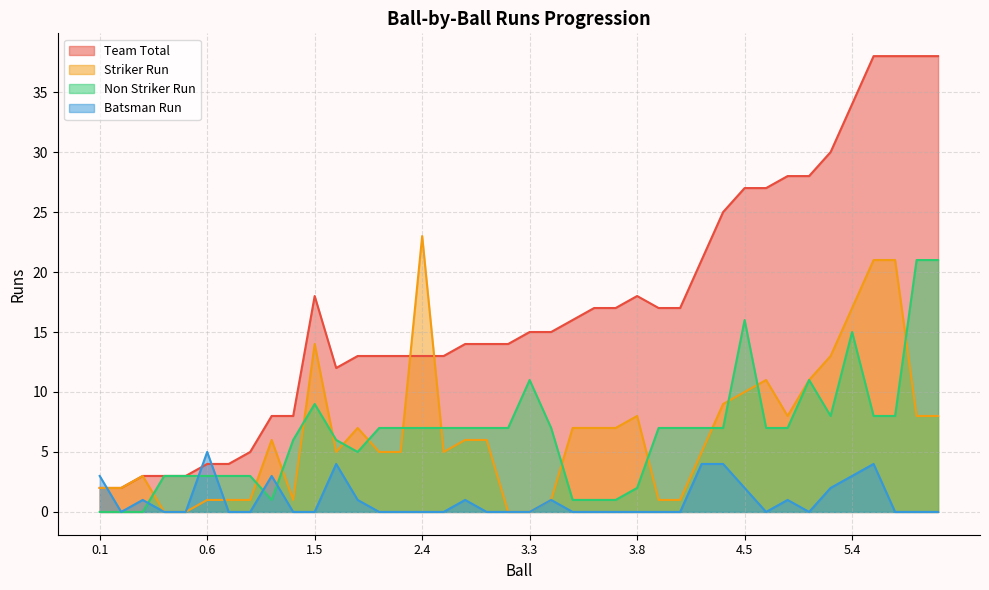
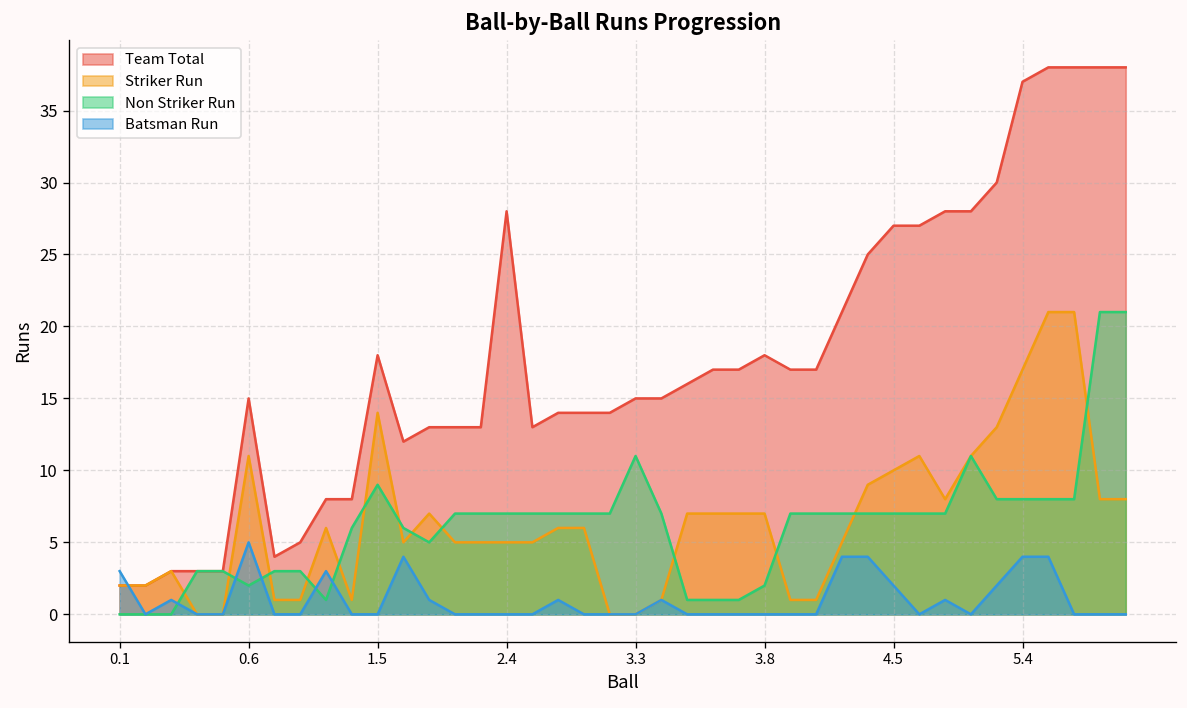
Team Total, 0.6: 4 -> 15
Striker Run, 0.6: 1 -> 11
Non Striker Run, 0.6: 3 -> 2
Team Total, 2.4: 13 -> 28
Striker Run, 2.4: 23 -> 5
Striker Run, 3.8: 8 -> 7
Non Striker Run, 4.5: 16 -> 7
Team Total, 5.4: 34 -> 37
Non Striker Run, 5.4: 15 -> 8
Batsman Run, 5.4: 3 -> 4
